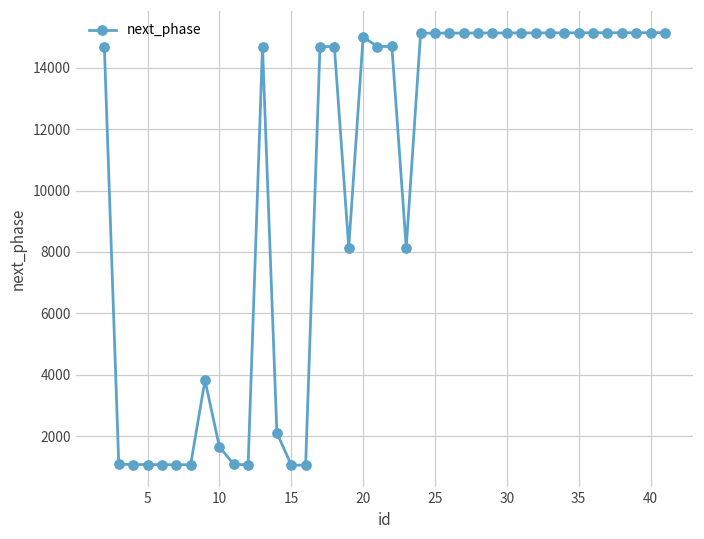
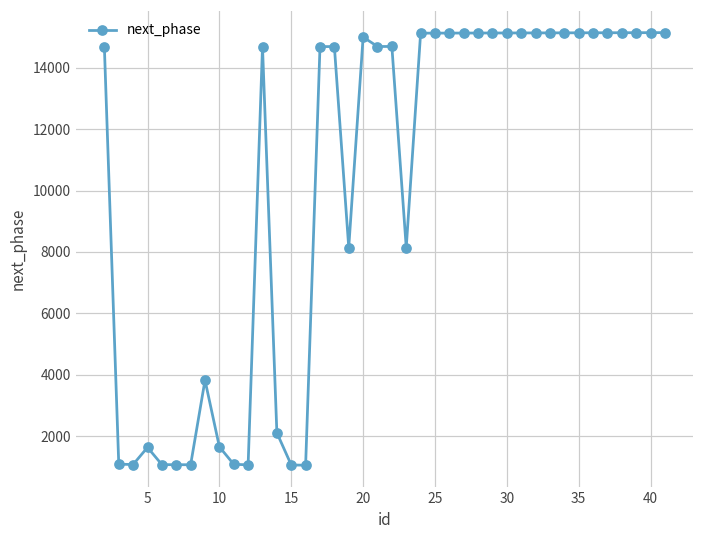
5: 1100 -> 1600
